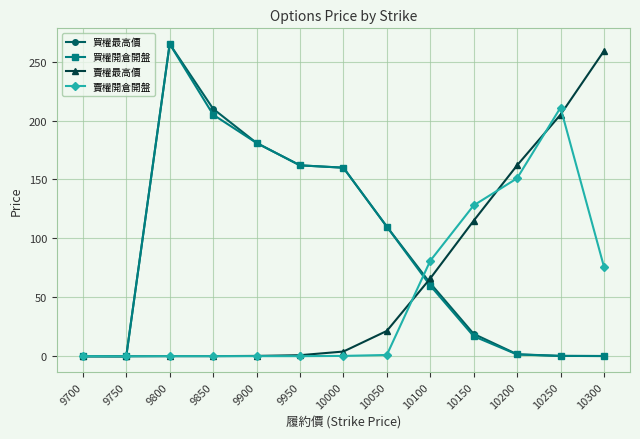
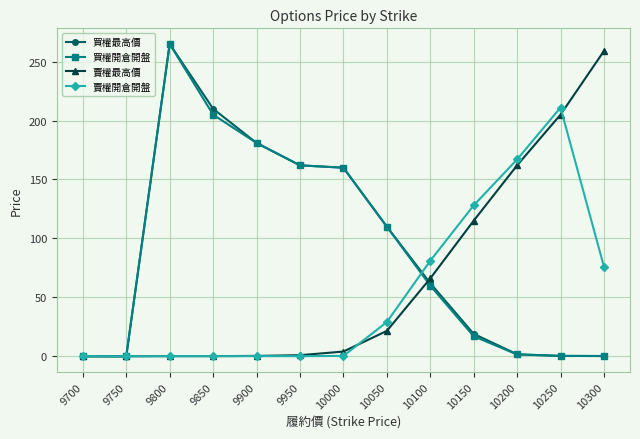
賣權開倉開盤, 10050: 1 -> 29
賣權開倉開盤, 10200: 151 -> 167
